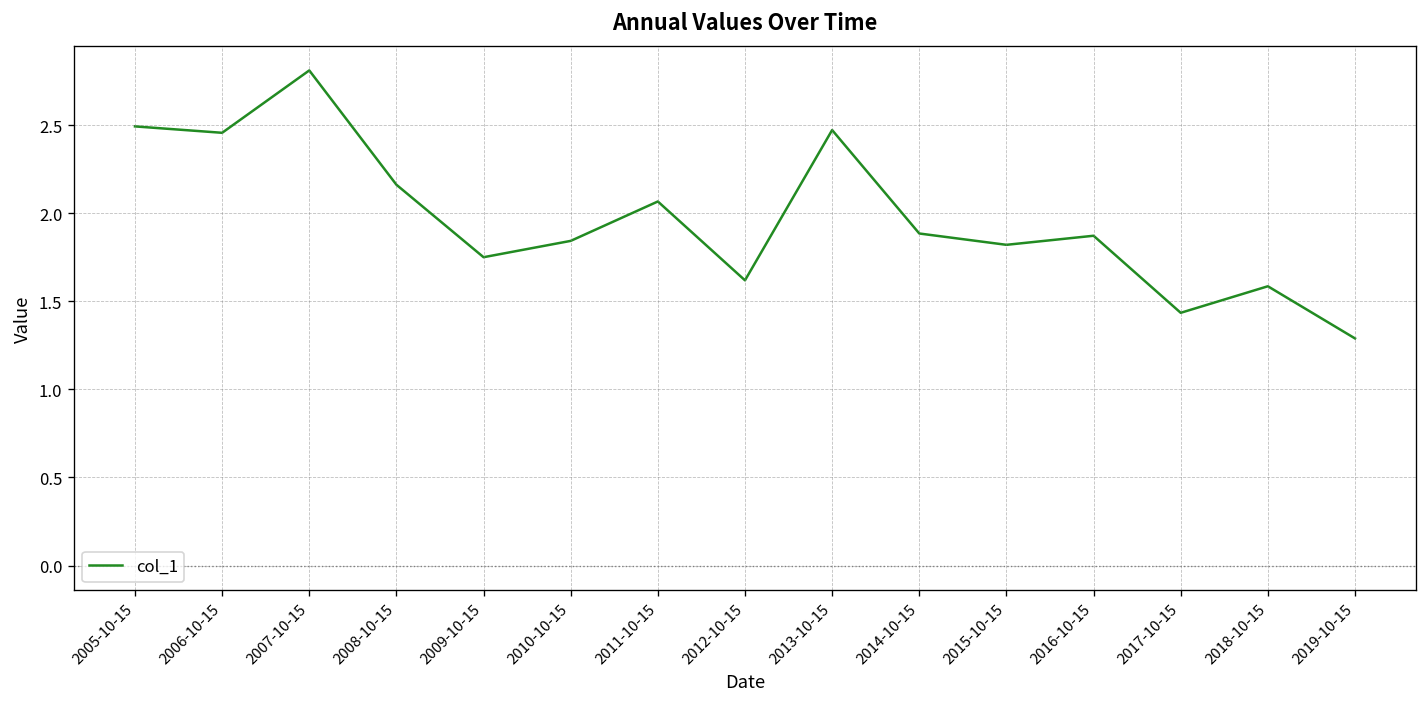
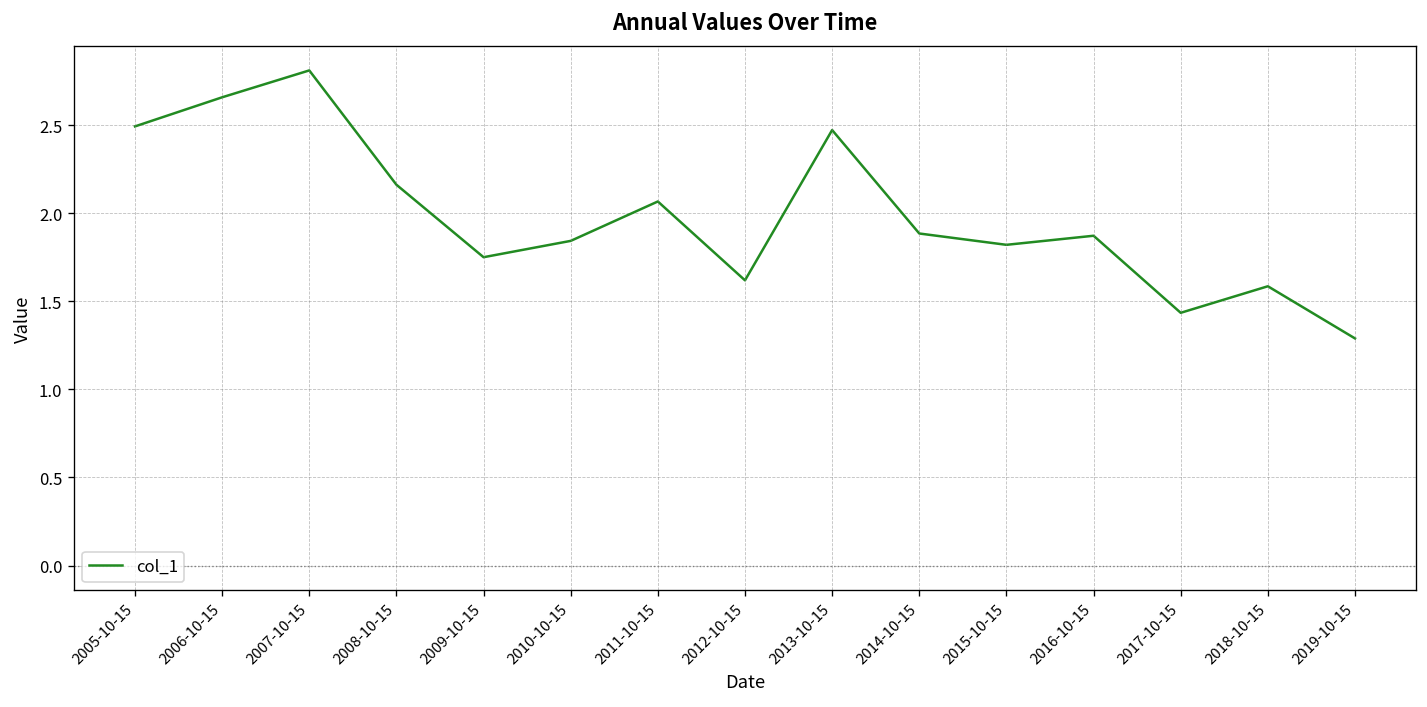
2006-10-15: 2.46 -> 2.66
